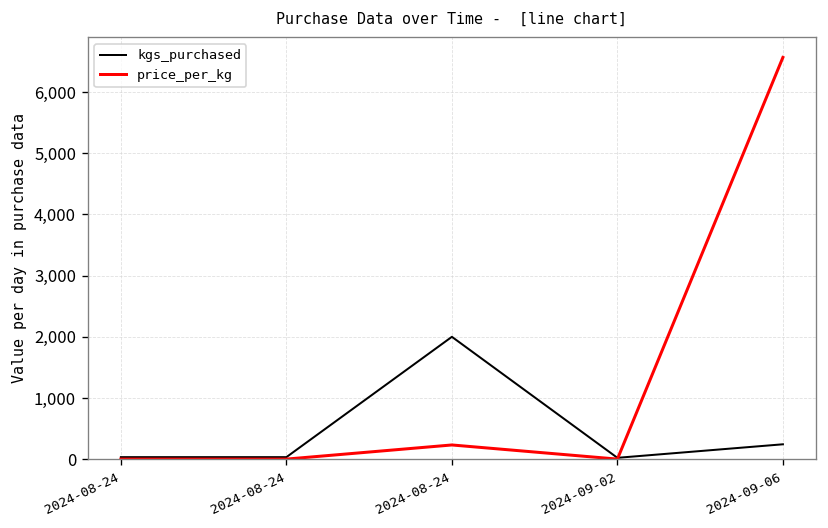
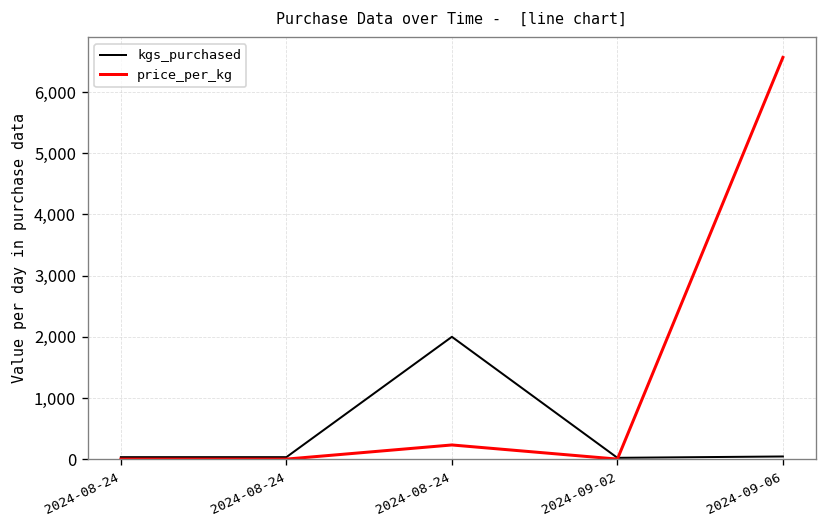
kgs_purchased, 2024-09-06: 200 -> 0
